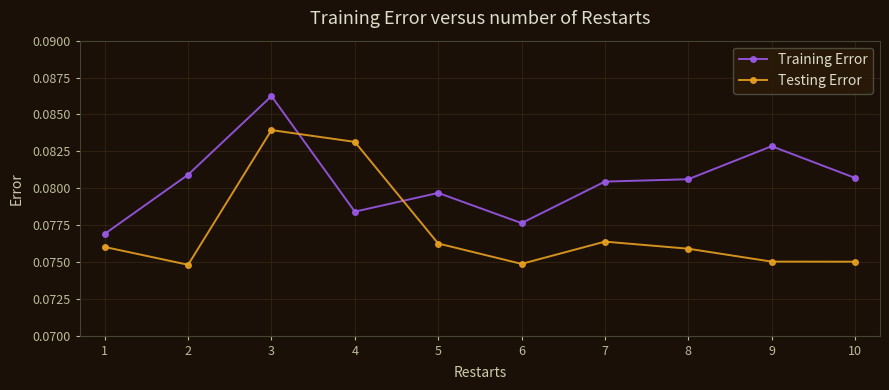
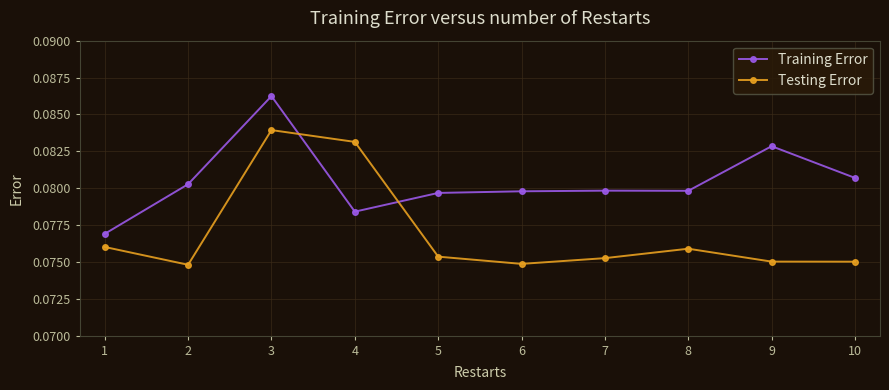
Training Error, 2: 0.0809 -> 0.0803
Testing Error, 5: 0.0762 -> 0.0754
Training Error, 6: 0.0776 -> 0.0798
Training Error, 7: 0.0804 -> 0.0798
Testing Error, 7: 0.0764 -> 0.0753
Training Error, 8: 0.0806 -> 0.0798
